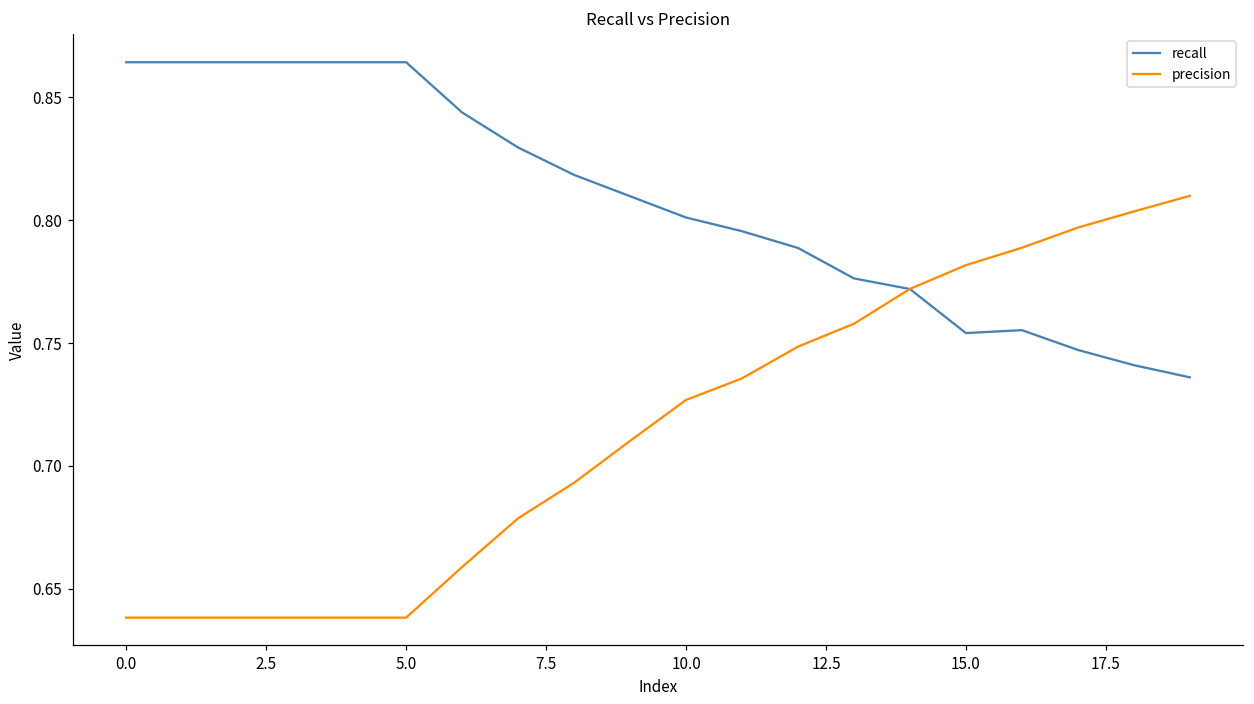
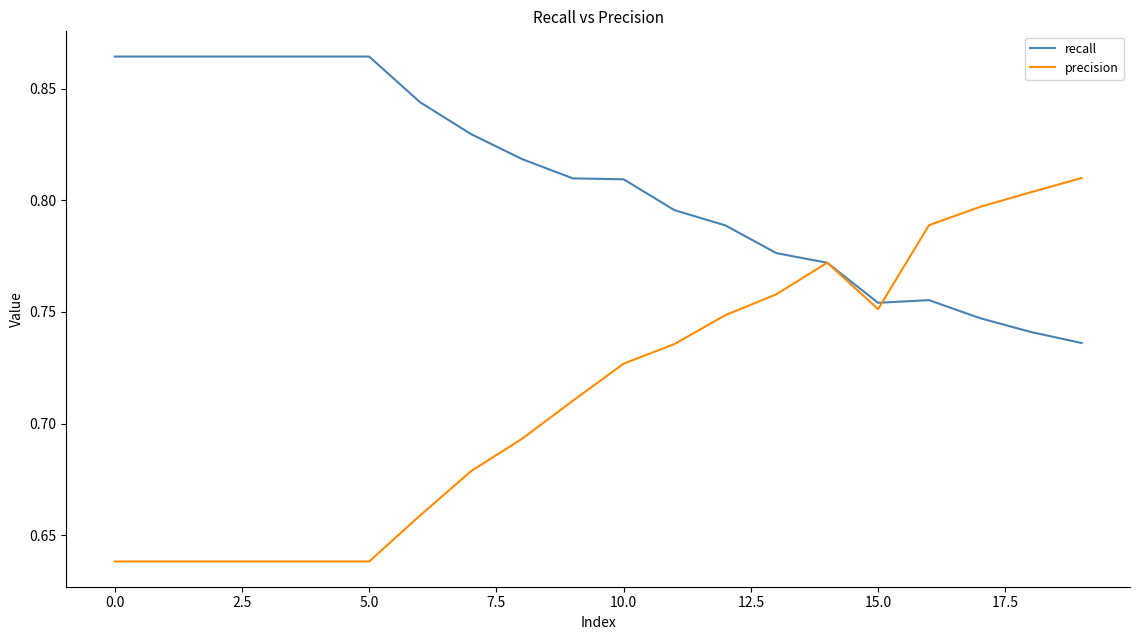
recall, 10.0: 0.801 -> 0.809
precision, 15.0: 0.782 -> 0.751
